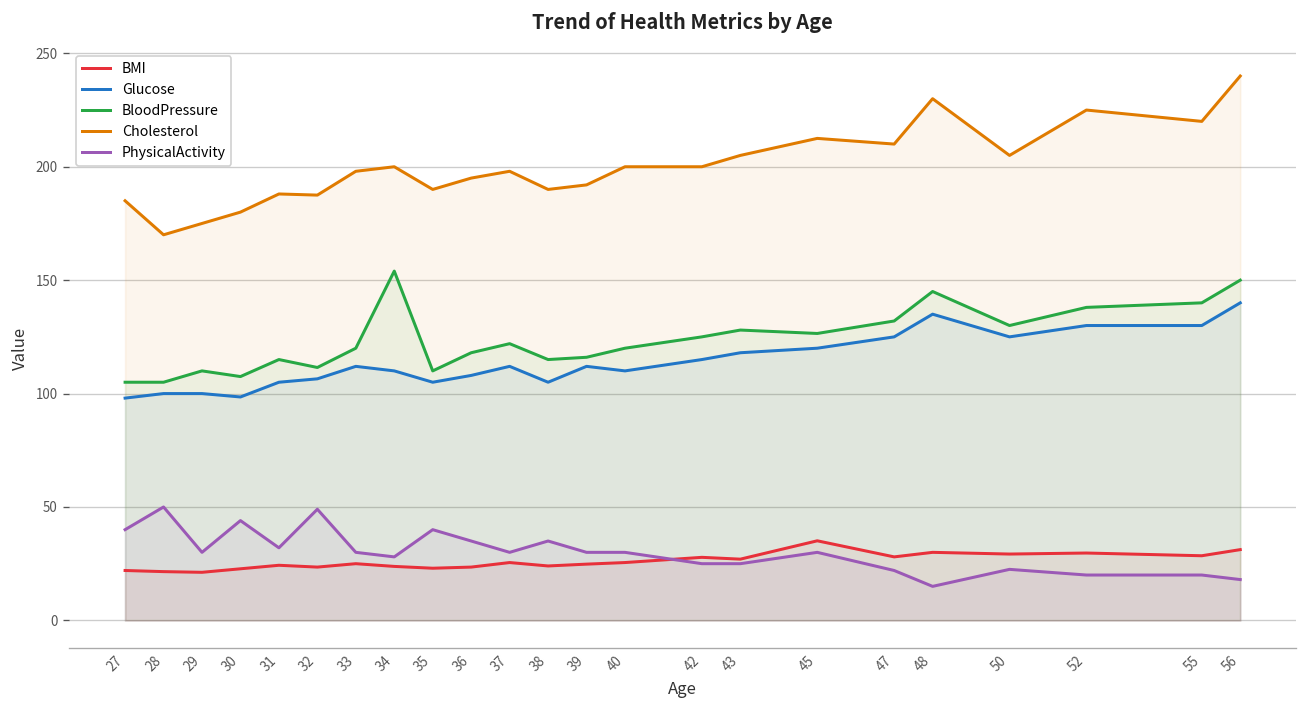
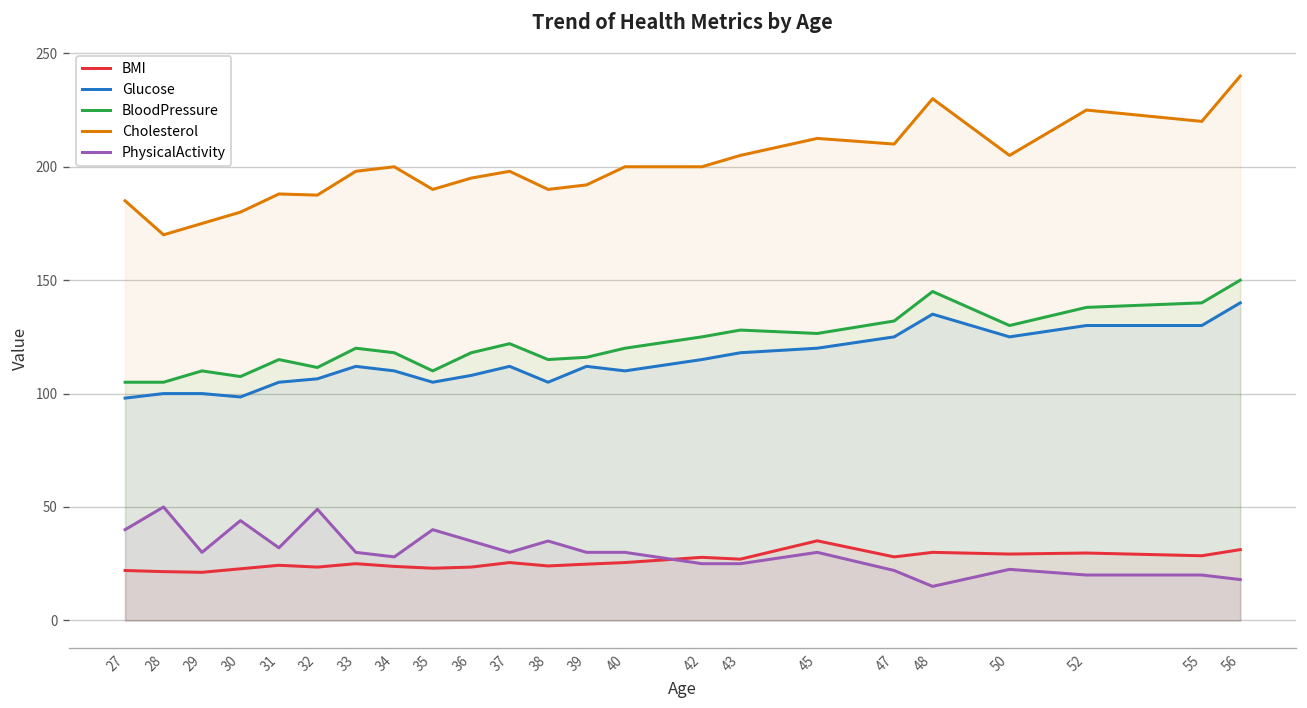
BloodPressure, 34: 154 -> 118
